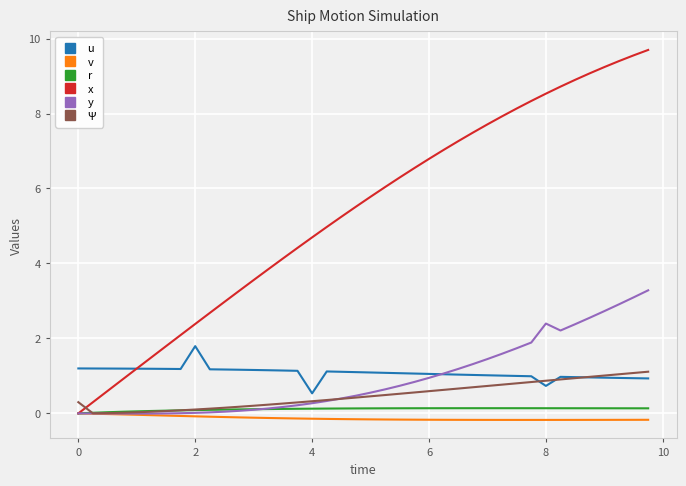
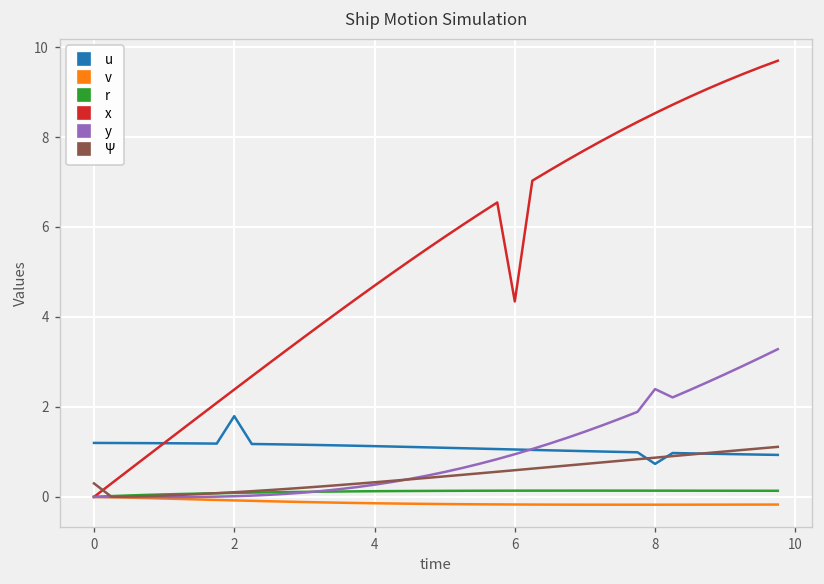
u, 4: 0.5 -> 1.1
x, 6: 6.8 -> 4.3
